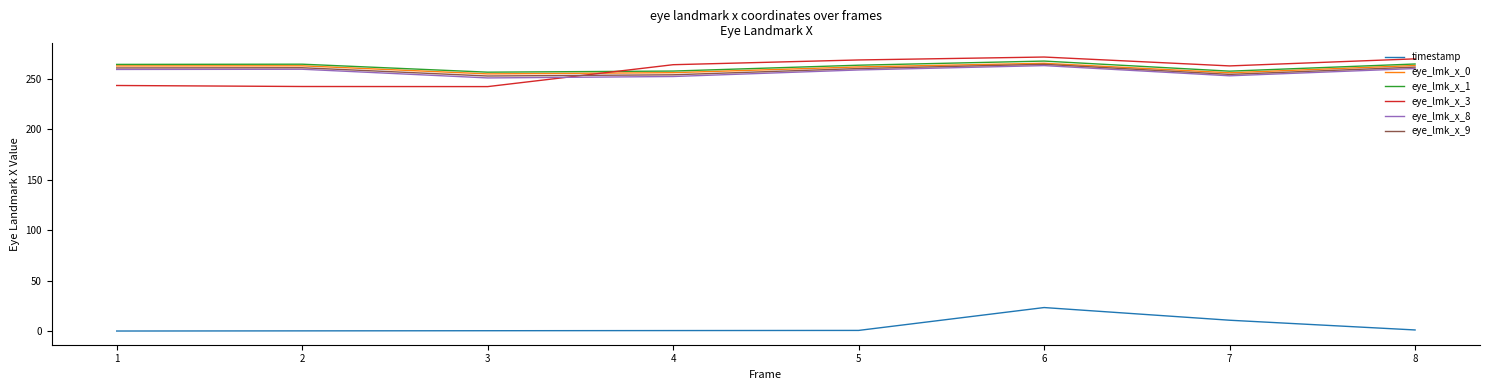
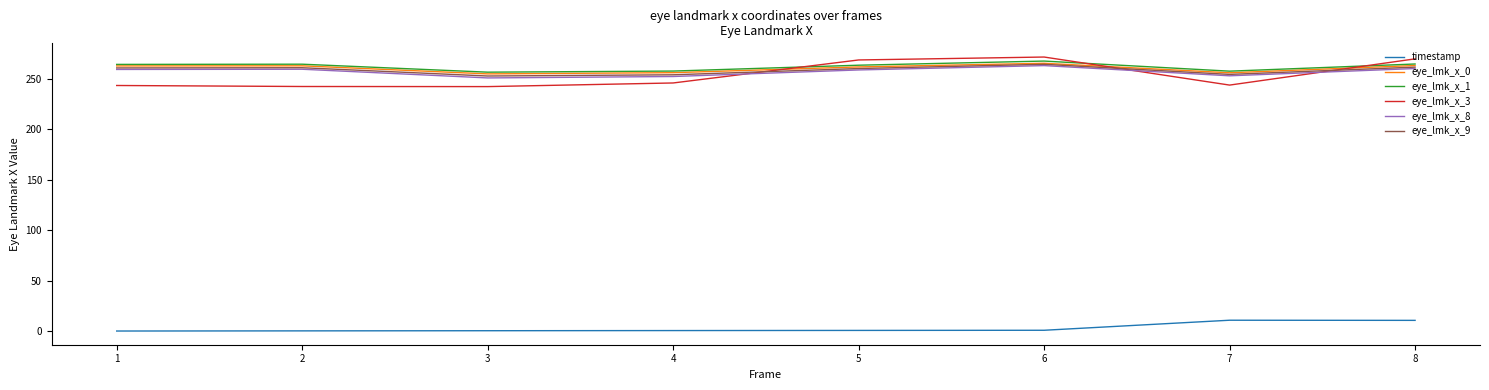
eye_lmk_x_3, 4: 264 -> 246
timestamp, 6: 23 -> 1
eye_lmk_x_3, 7: 263 -> 244
timestamp, 8: 1 -> 11
